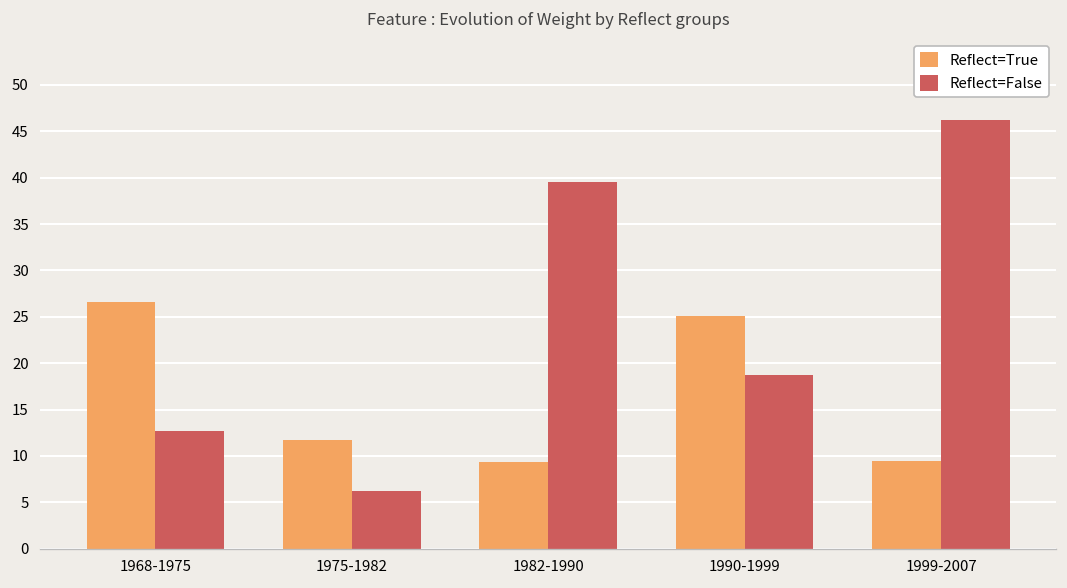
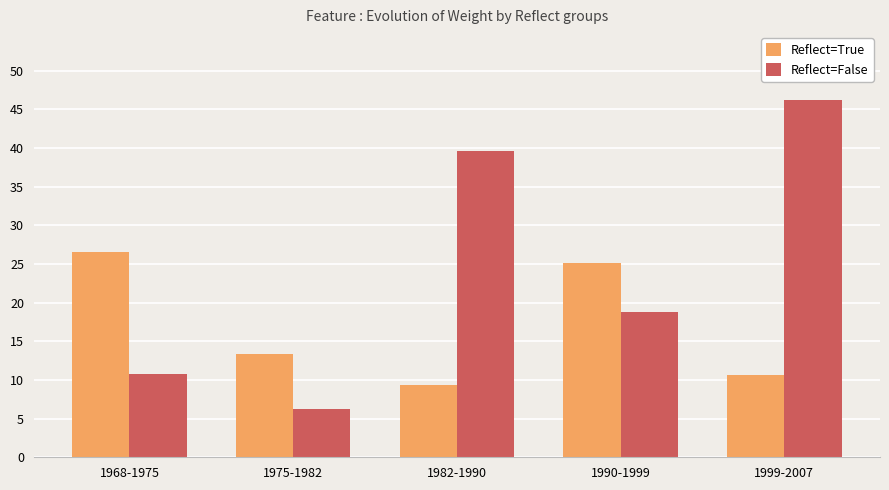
Reflect=False, 1968-1975: 13 -> 11
Reflect=True, 1975-1982: 12 -> 13
Reflect=True, 1999-2007: 9 -> 11
